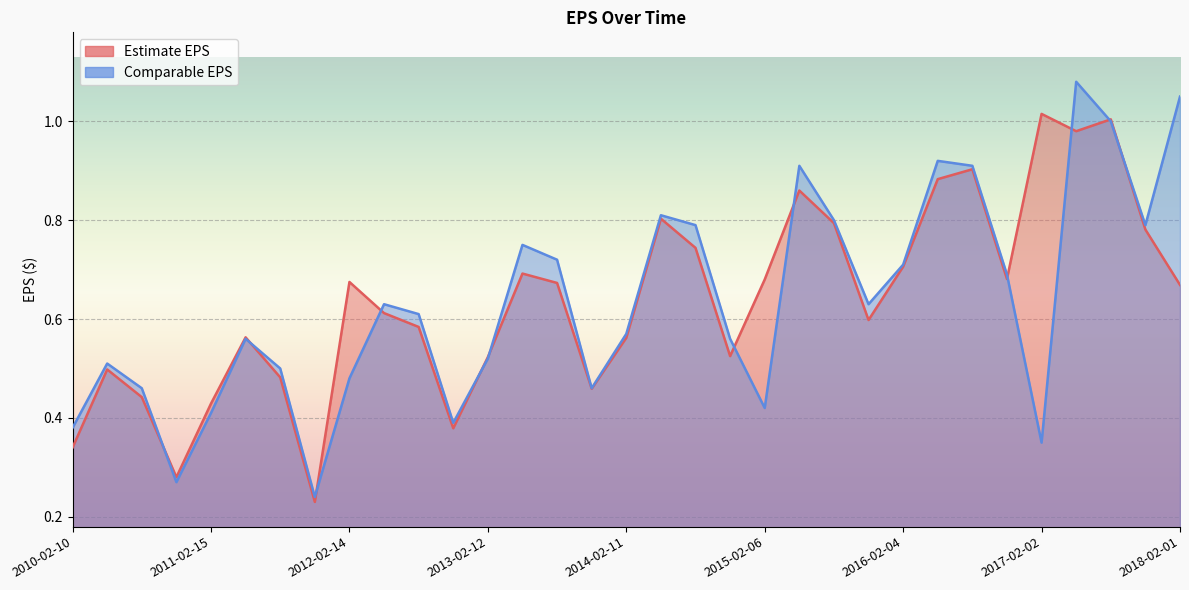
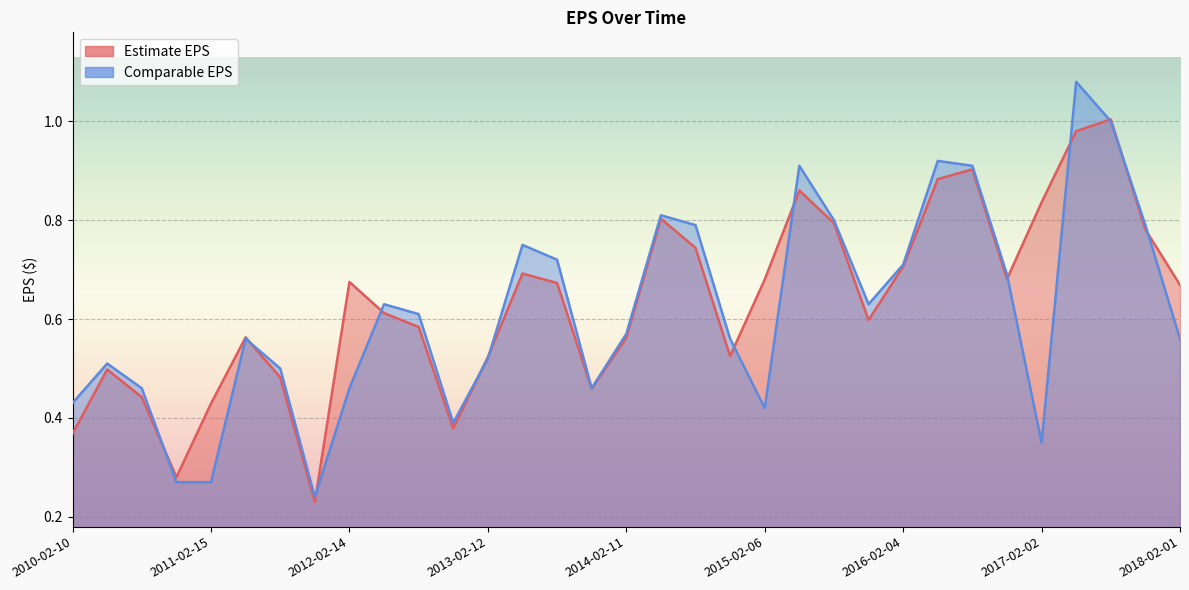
Estimate EPS, 2010-02-10: 0.34 -> 0.37
Comparable EPS, 2010-02-10: 0.38 -> 0.43
Comparable EPS, 2011-02-15: 0.41 -> 0.27
Comparable EPS, 2012-02-14: 0.48 -> 0.46
Estimate EPS, 2017-02-02: 1.02 -> 0.84
Comparable EPS, 2018-02-01: 1.05 -> 0.56
